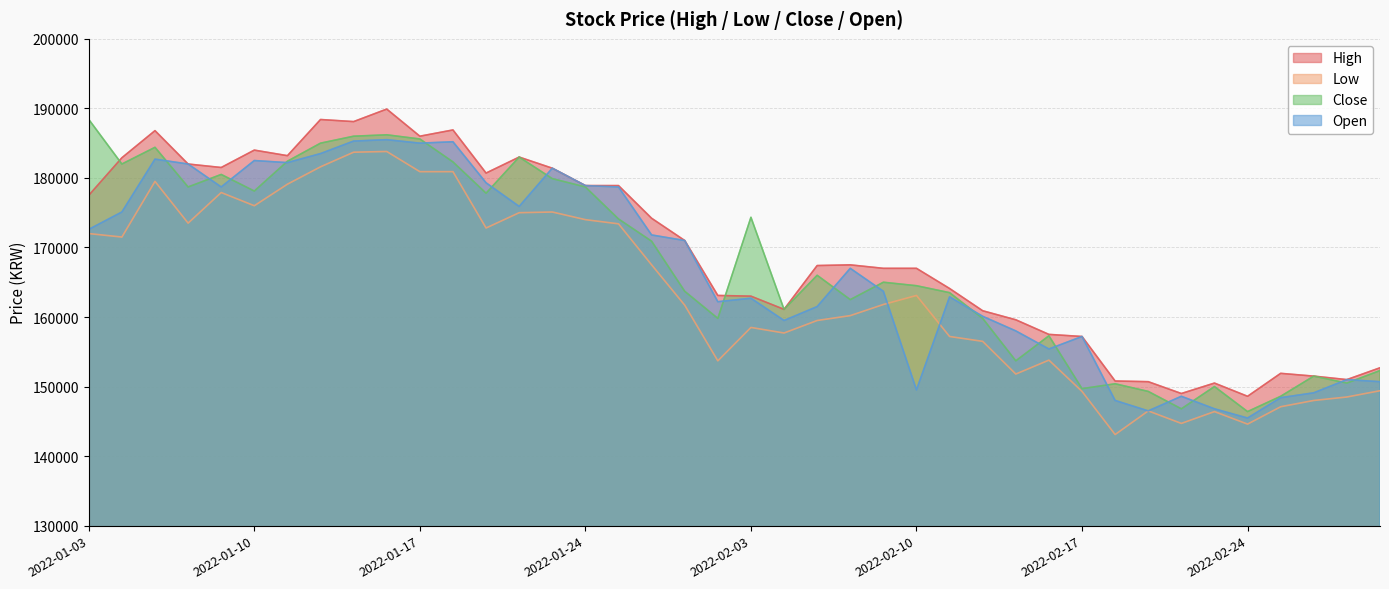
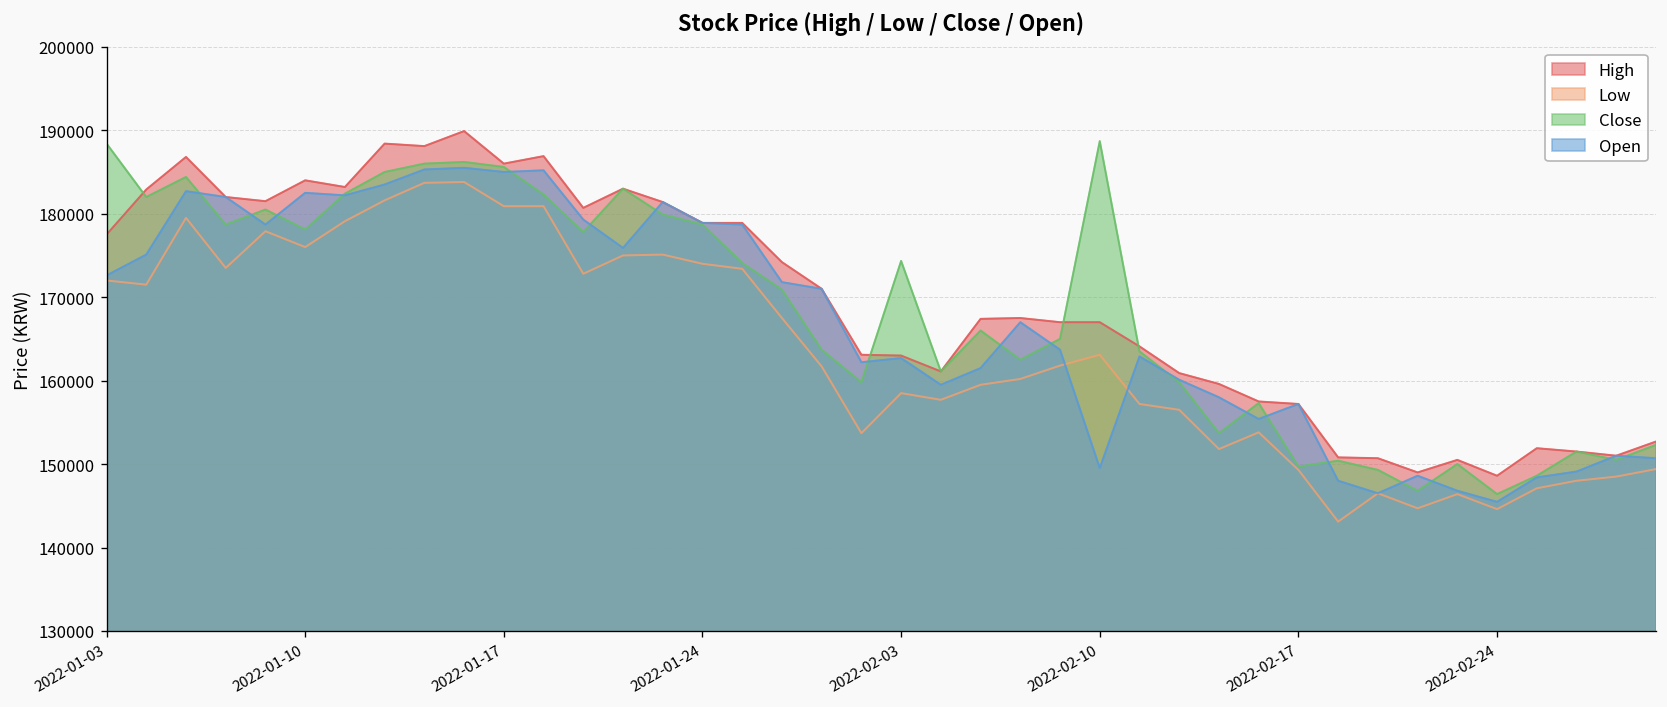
Close, 2022-02-10: 165000 -> 189000
